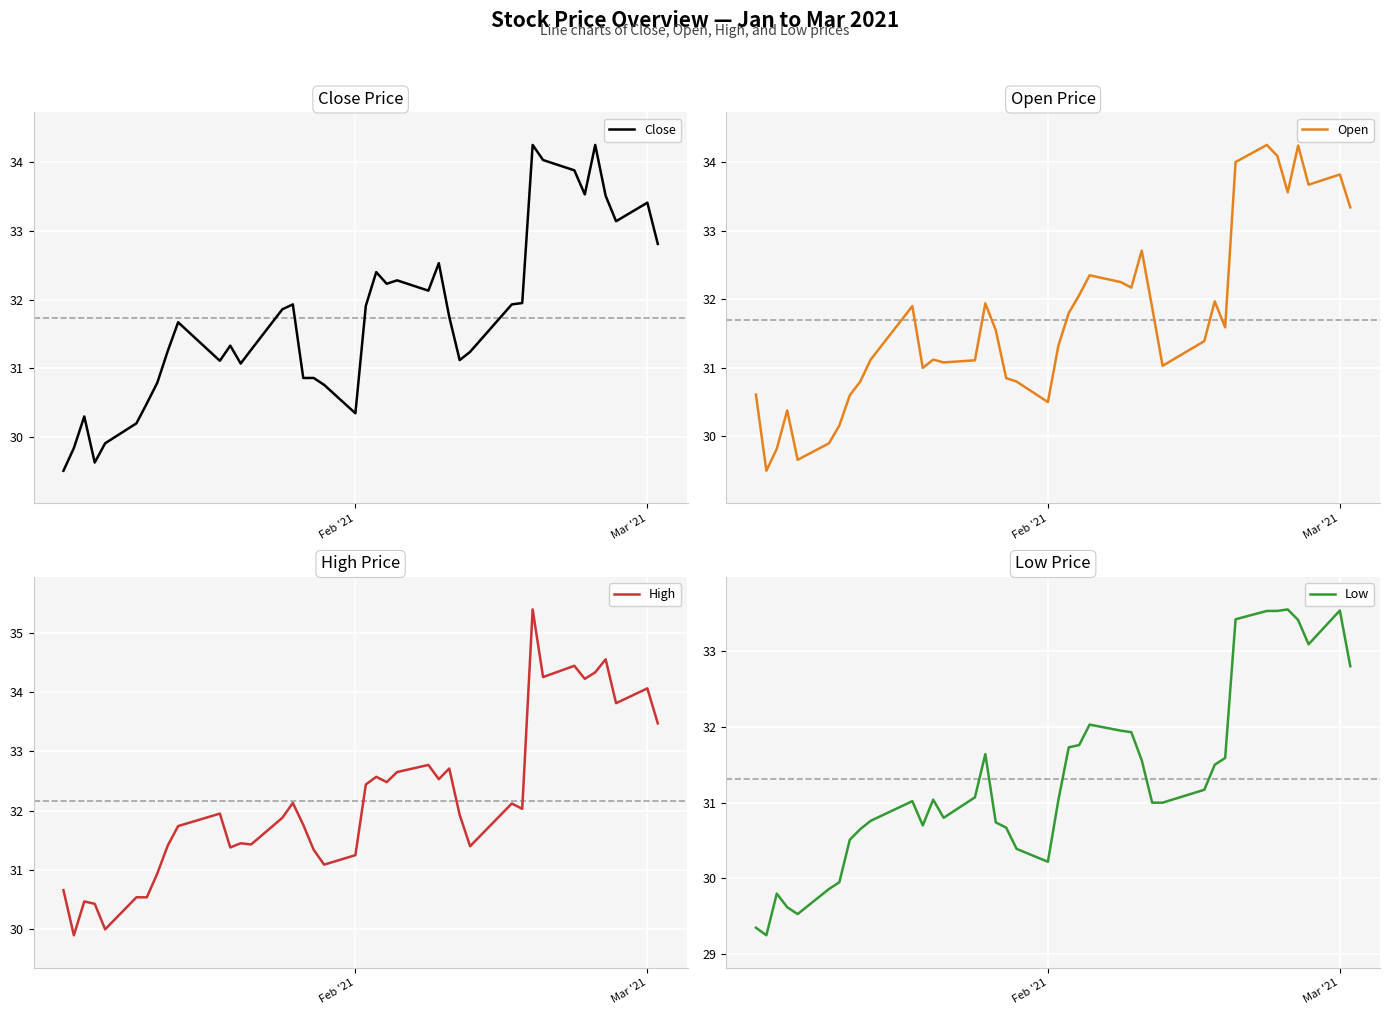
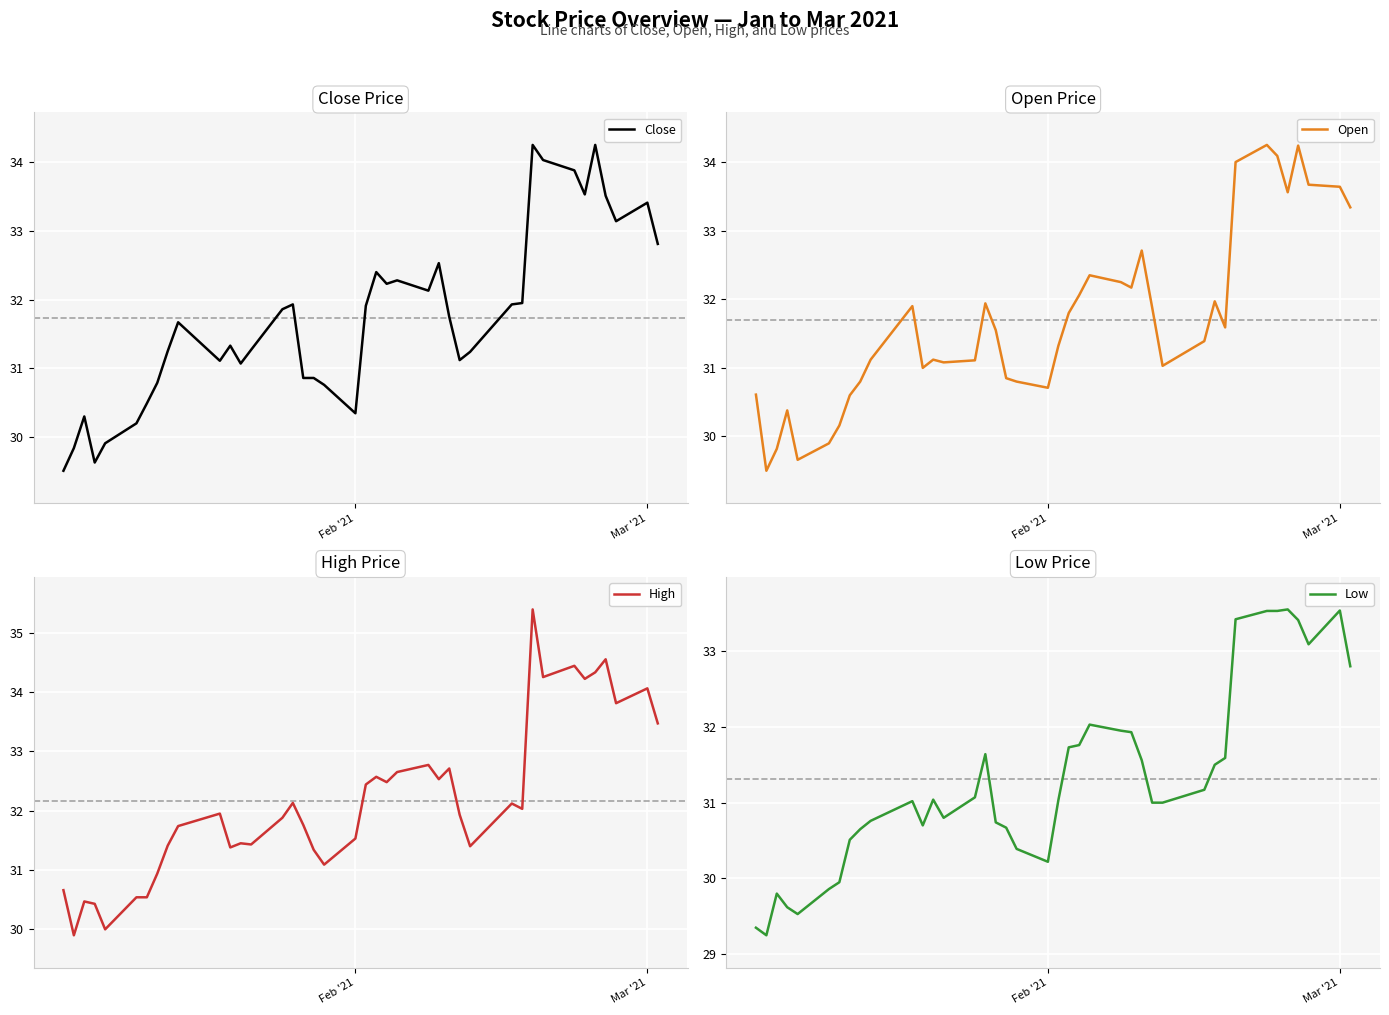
Open Price, Feb '21: 30.5 -> 30.7
Open Price, Mar '21: 33.8 -> 33.6
High Price, Feb '21: 31.3 -> 31.5
